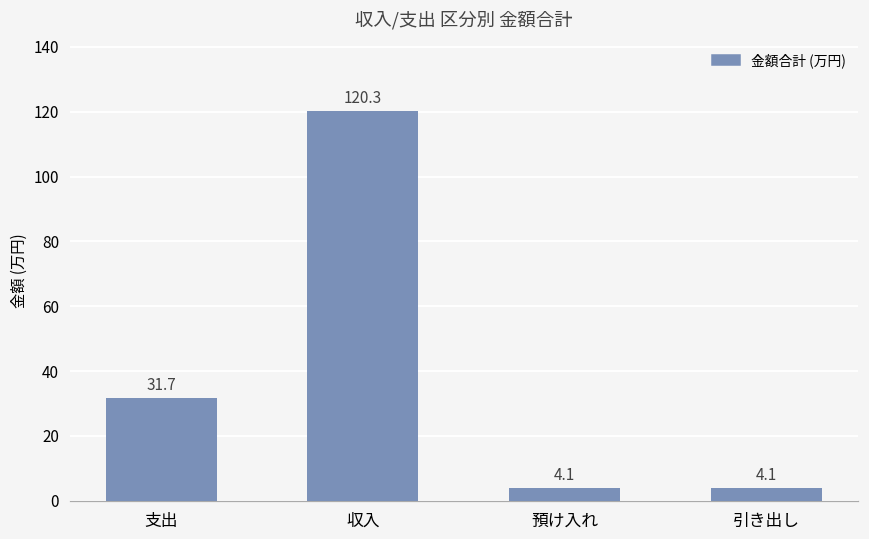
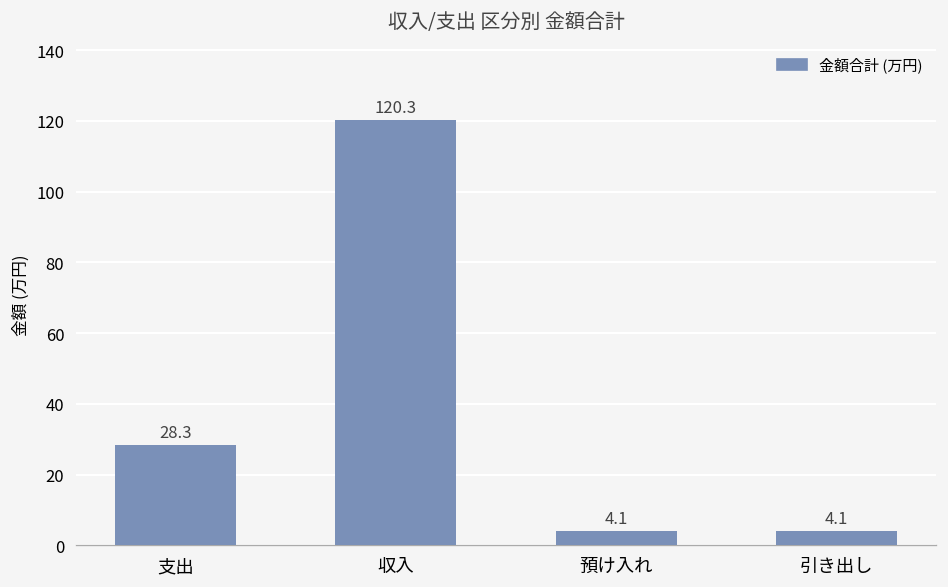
支出: 31.7 -> 28.3
